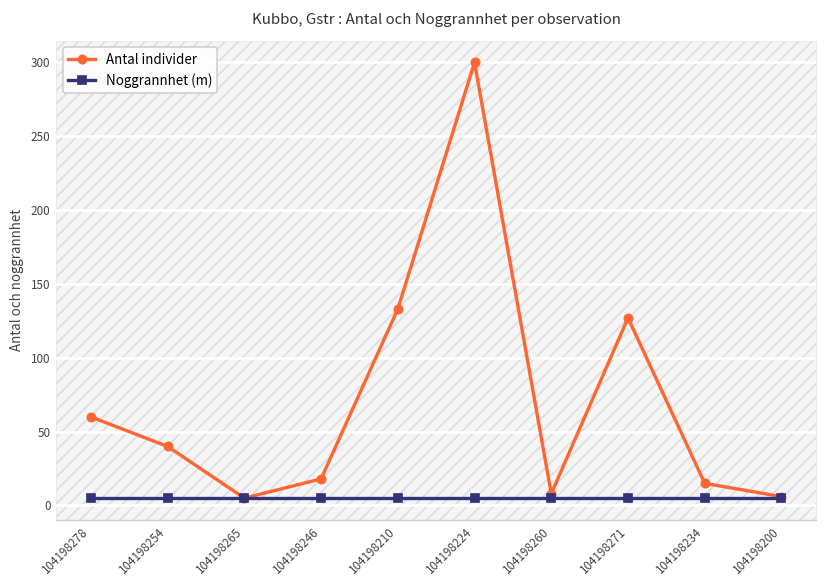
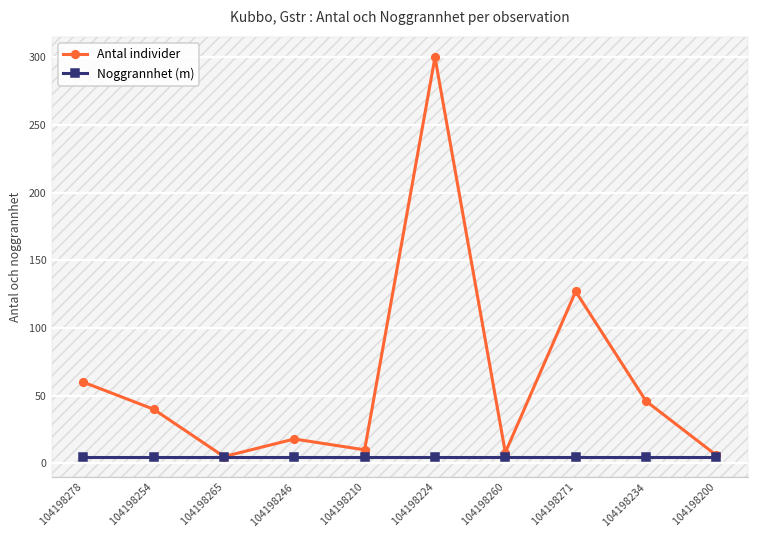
Antal individer, 104198210: 133 -> 10
Antal individer, 104198234: 15 -> 46
